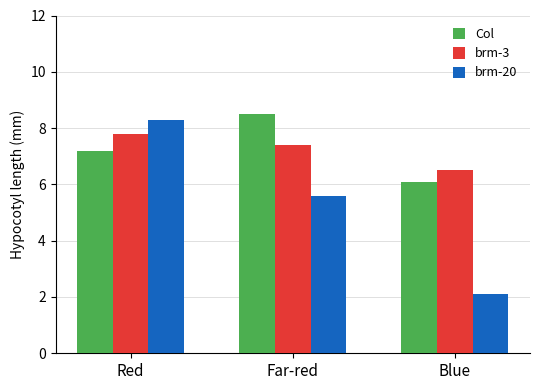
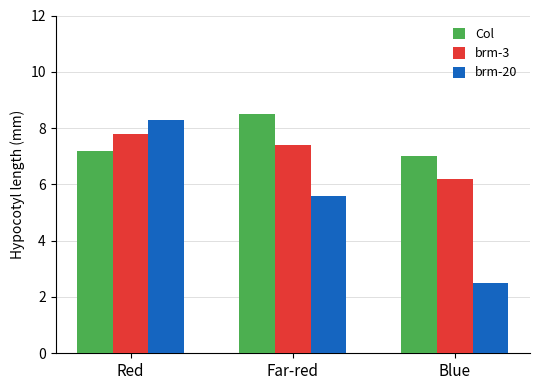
Col, Blue: 6.1 -> 7.0
brm-3, Blue: 6.5 -> 6.2
brm-20, Blue: 2.1 -> 2.5
